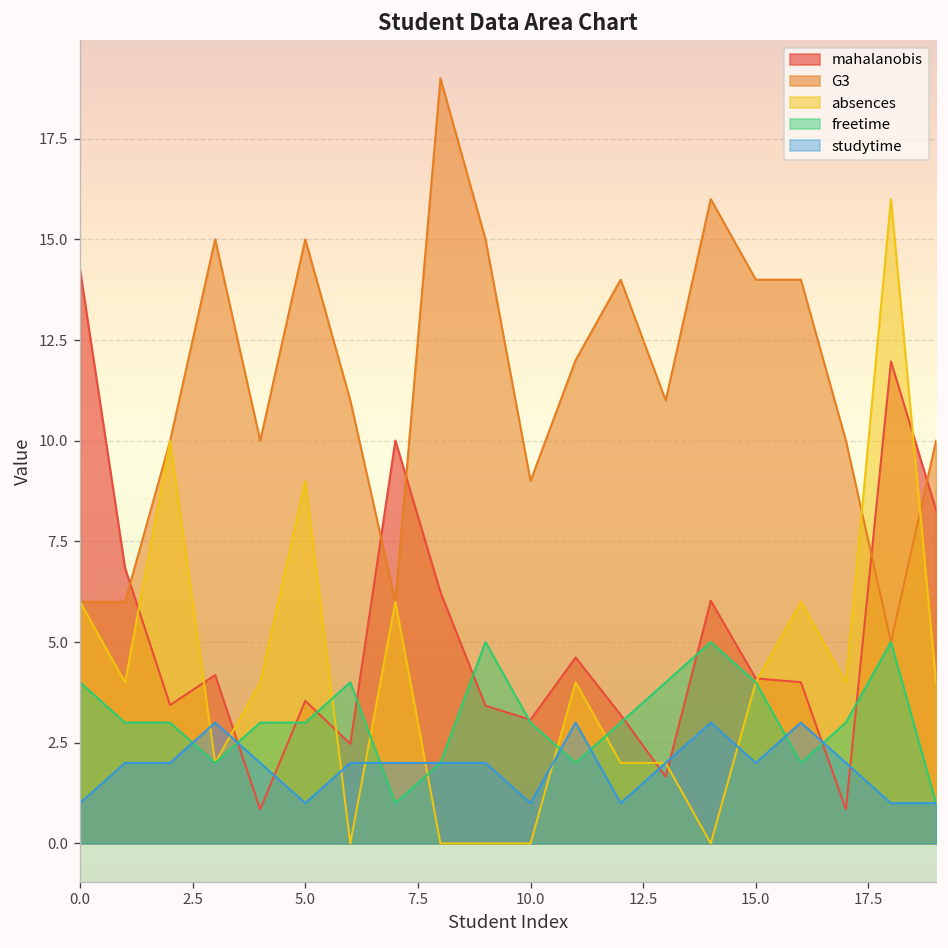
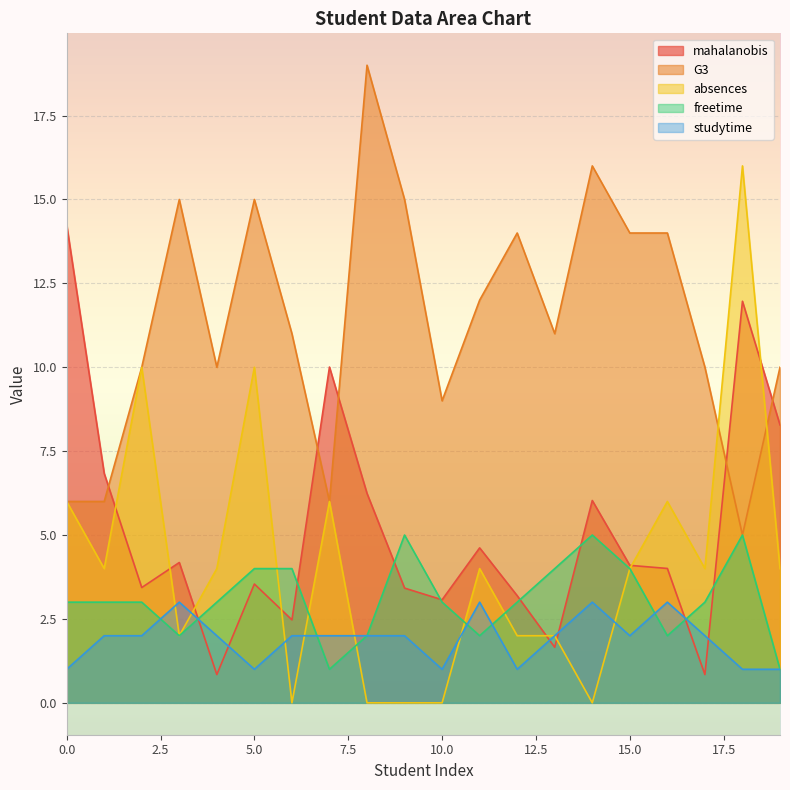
freetime, 0.0: 4 -> 3
absences, 5.0: 9 -> 10
freetime, 5.0: 3 -> 4
